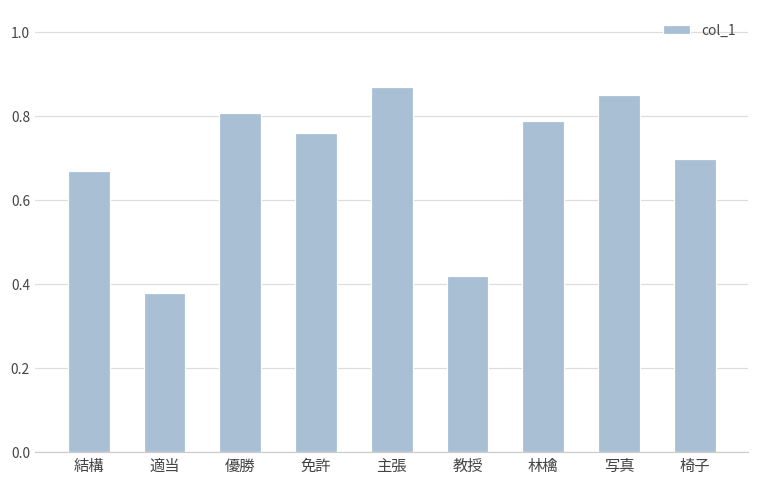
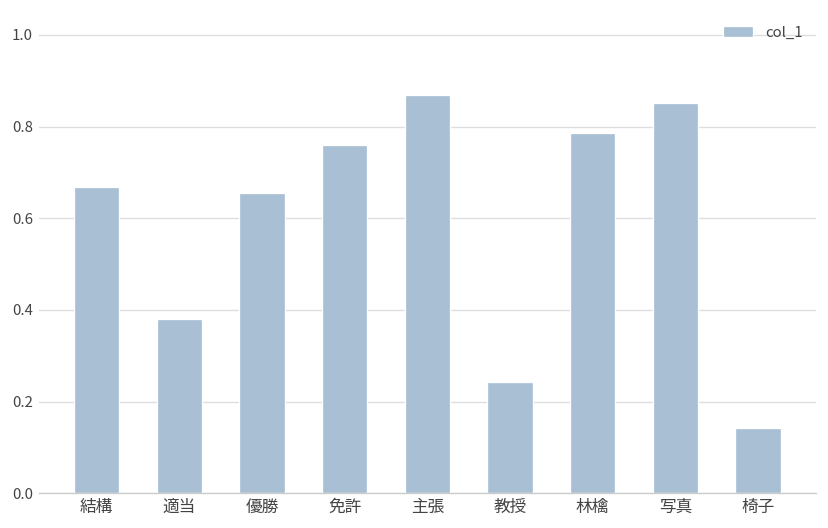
優勝: 0.81 -> 0.66
教授: 0.42 -> 0.24
椅子: 0.70 -> 0.14
